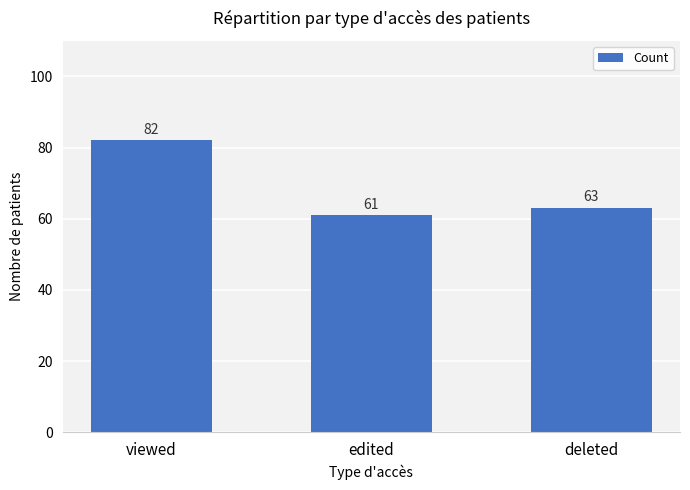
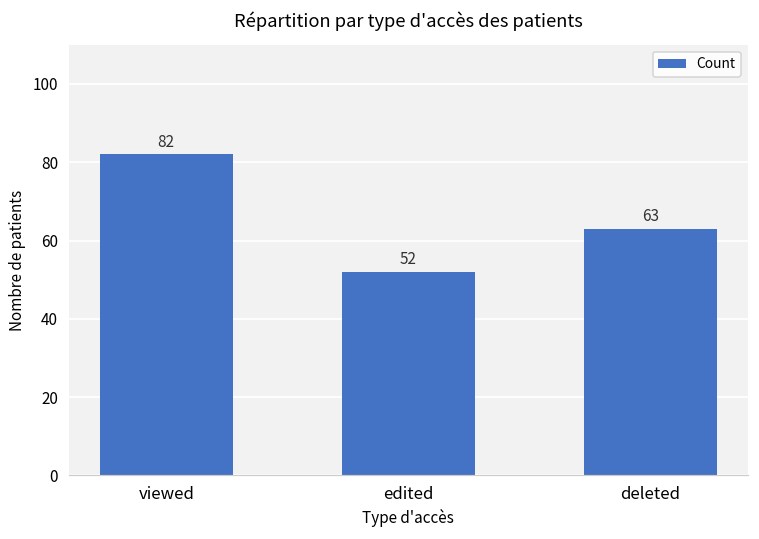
edited: 61 -> 52
